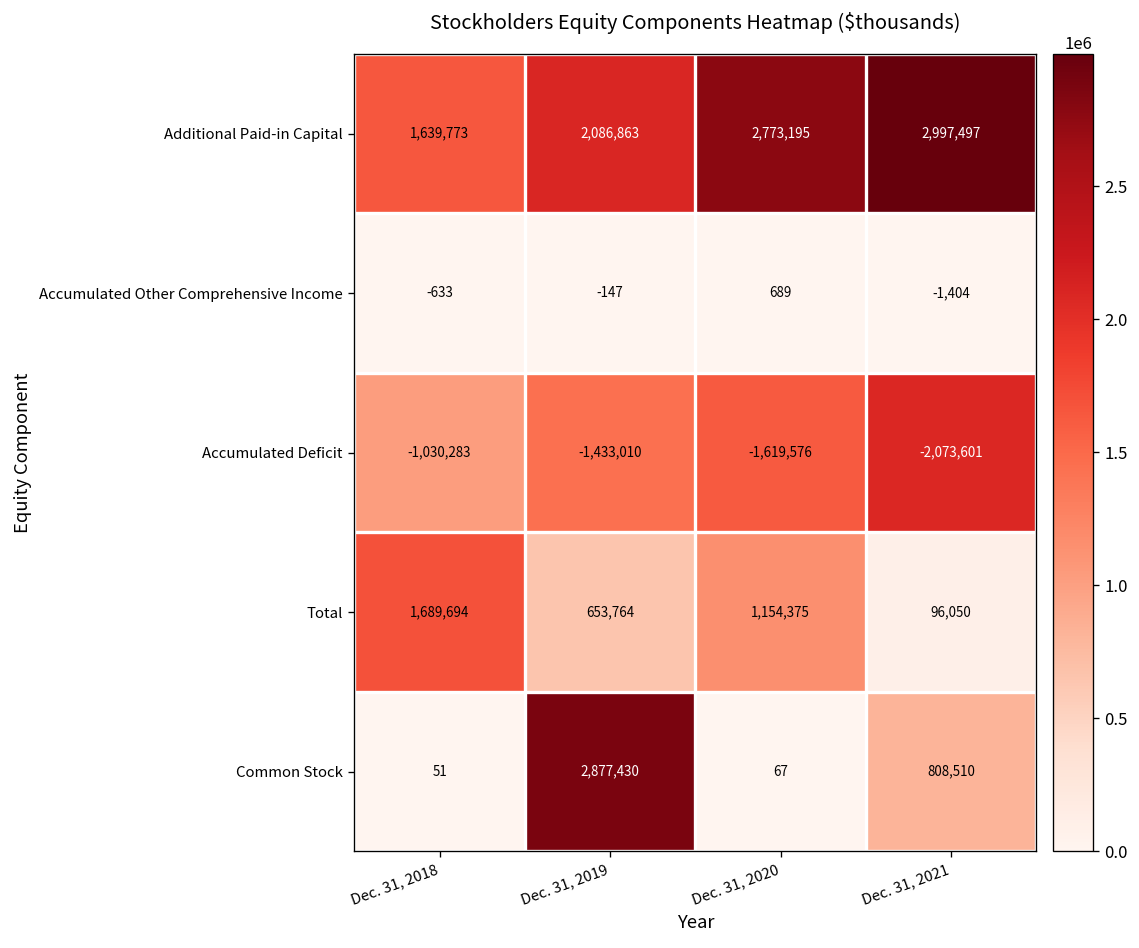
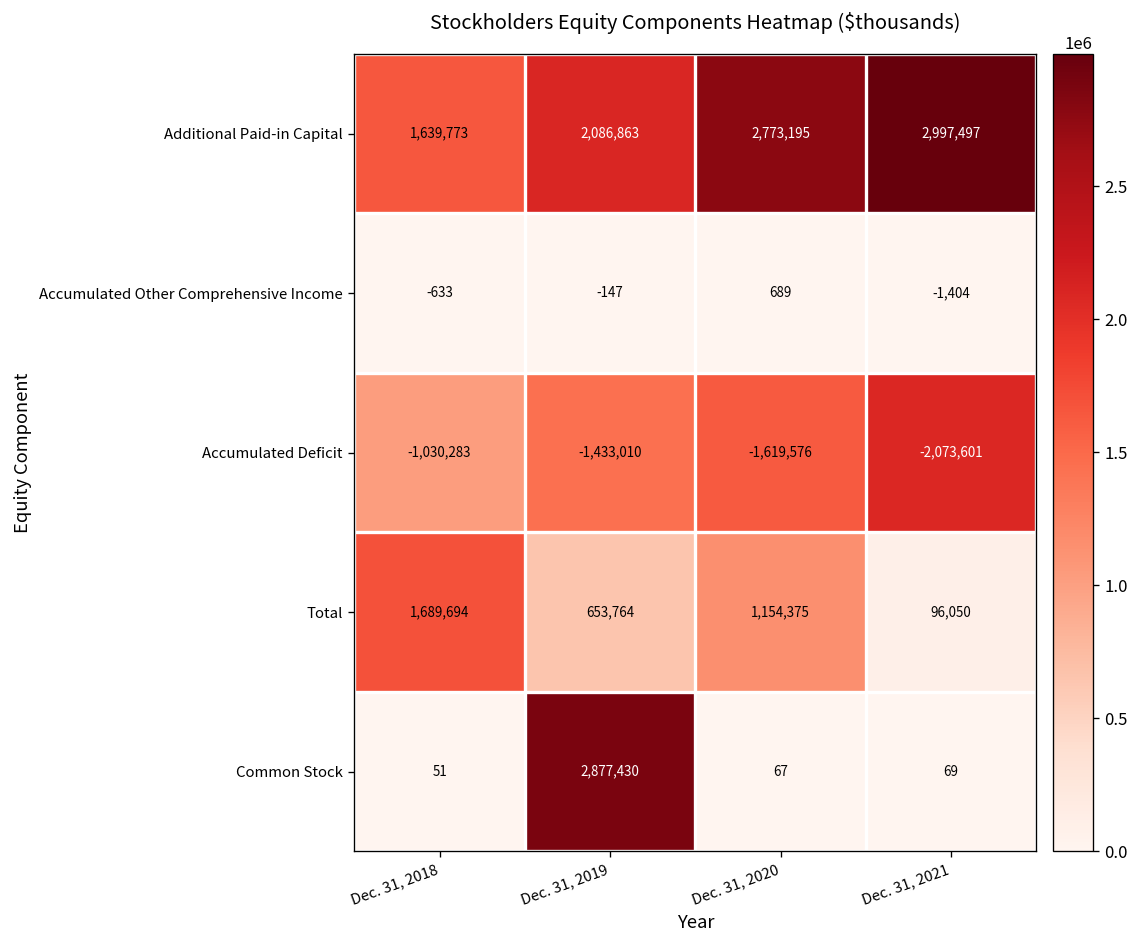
Common Stock, Dec. 31, 2021: 808,510 -> 69
